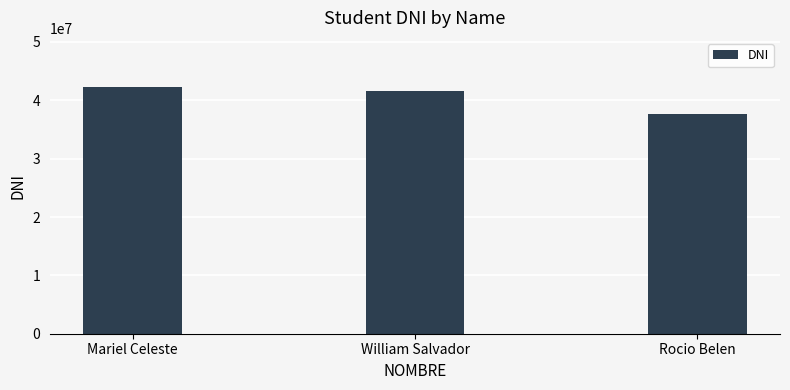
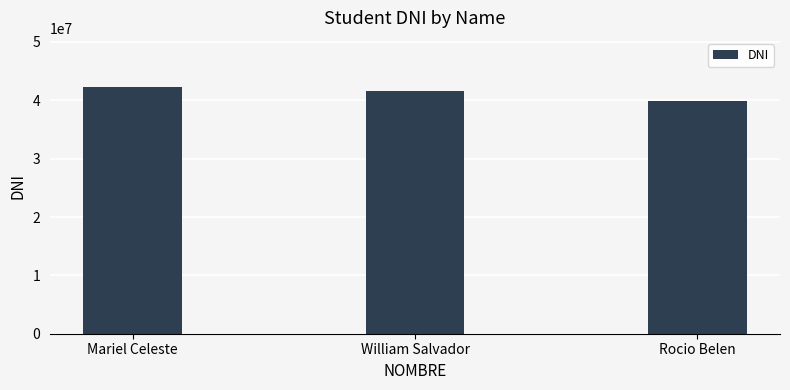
Rocio Belen: 38000000 -> 40000000
